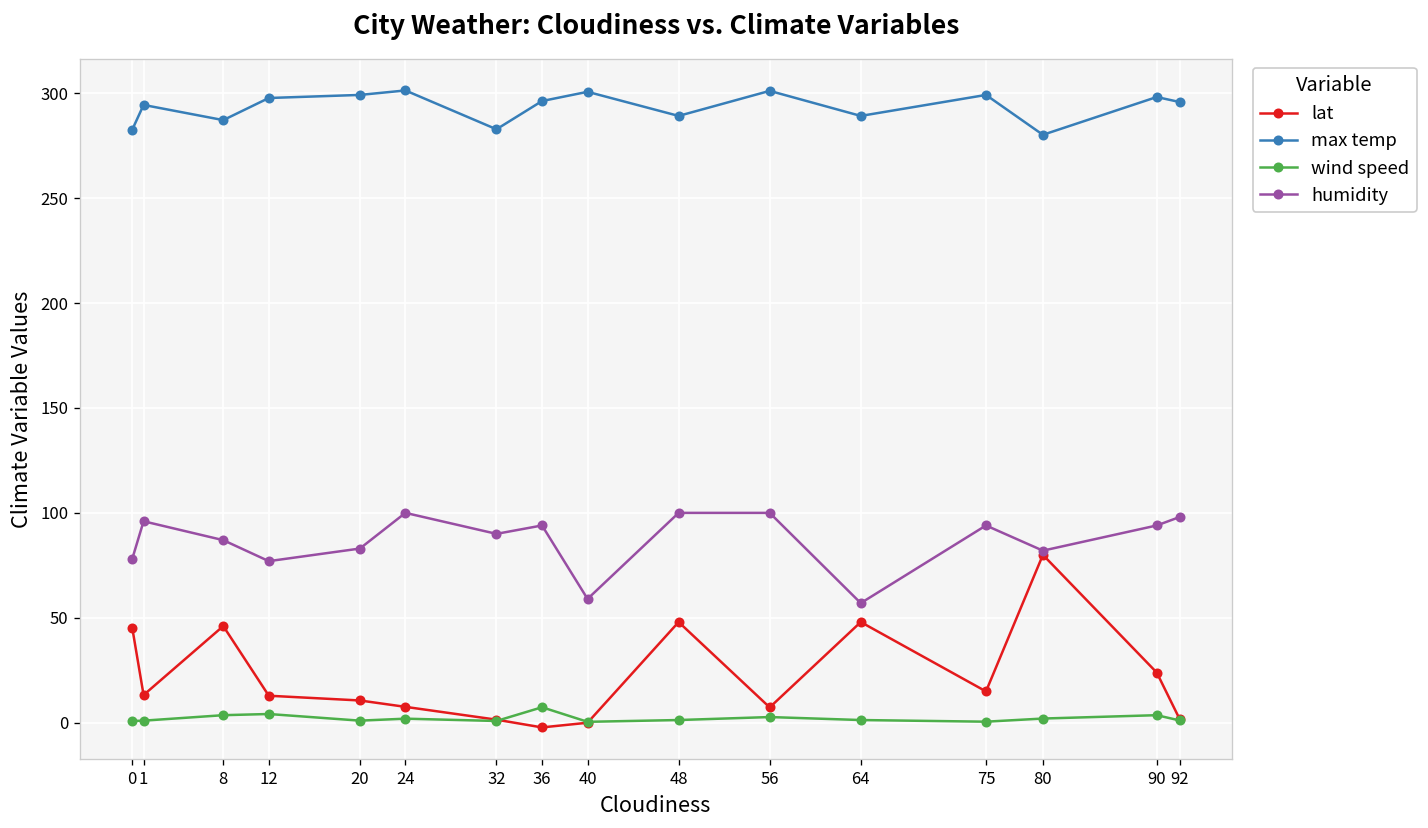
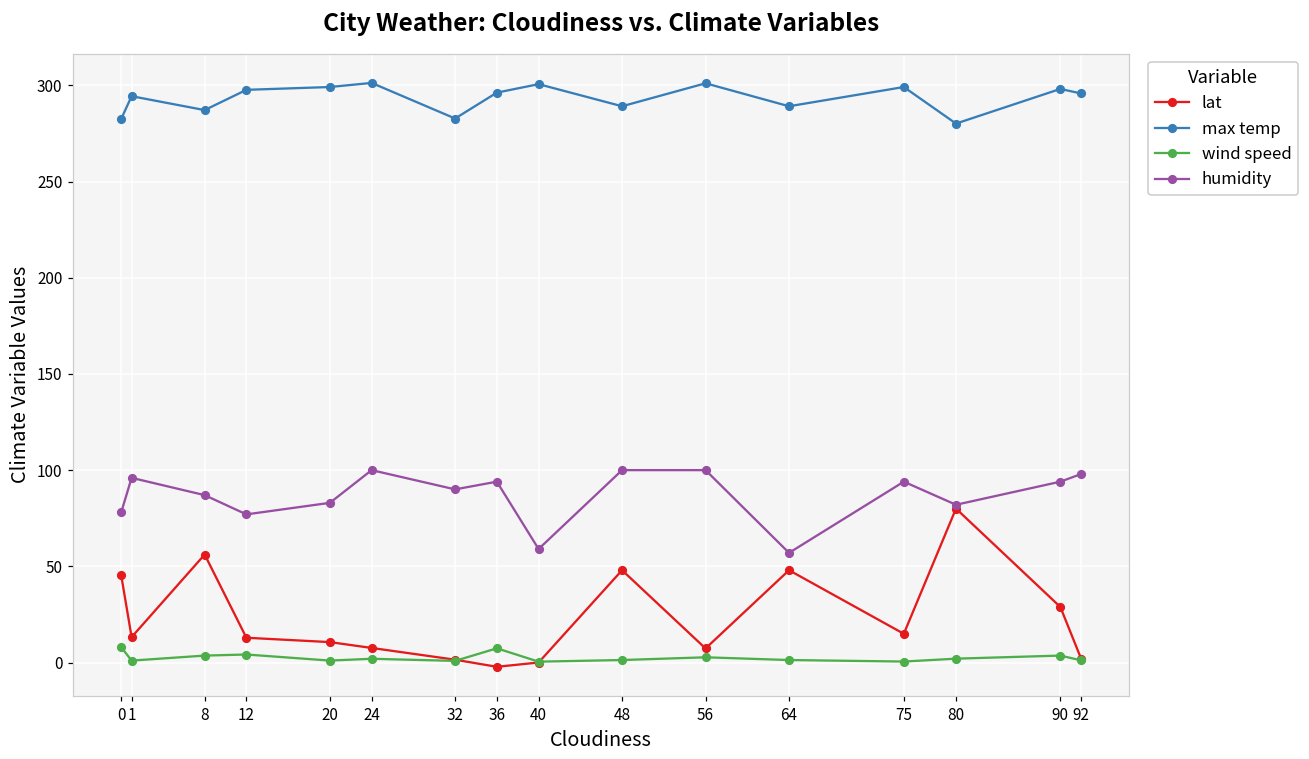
wind speed, 0: 1 -> 8
lat, 8: 46 -> 56
lat, 90: 24 -> 29
